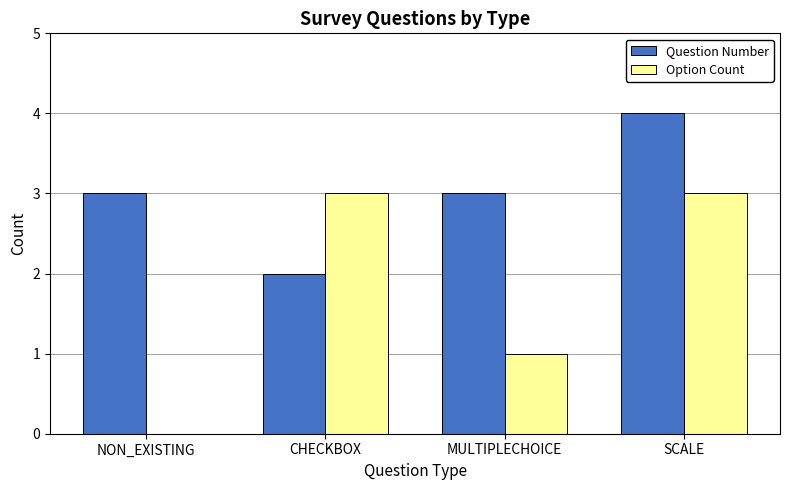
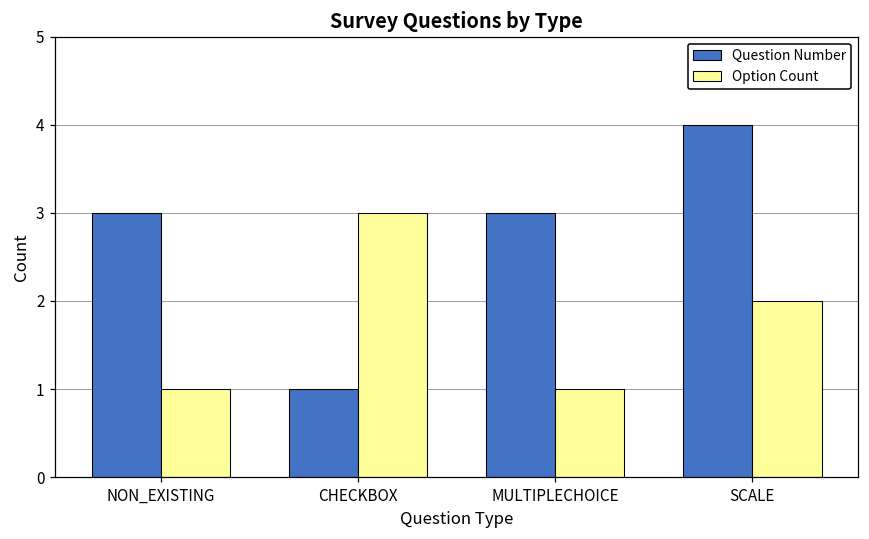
Option Count, NON_EXISTING: 0 -> 1
Question Number, CHECKBOX: 2 -> 1
Option Count, SCALE: 3 -> 2
